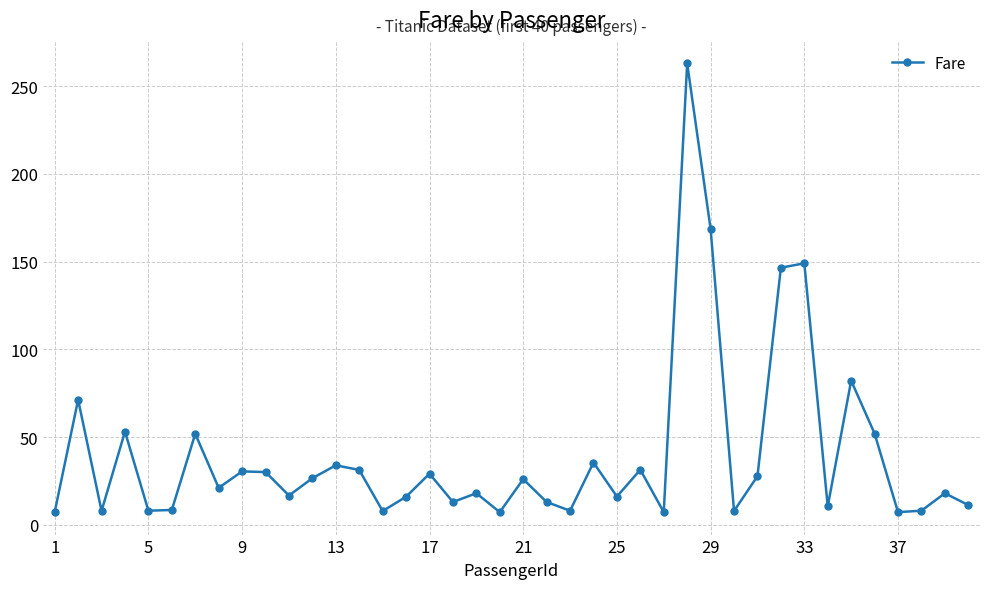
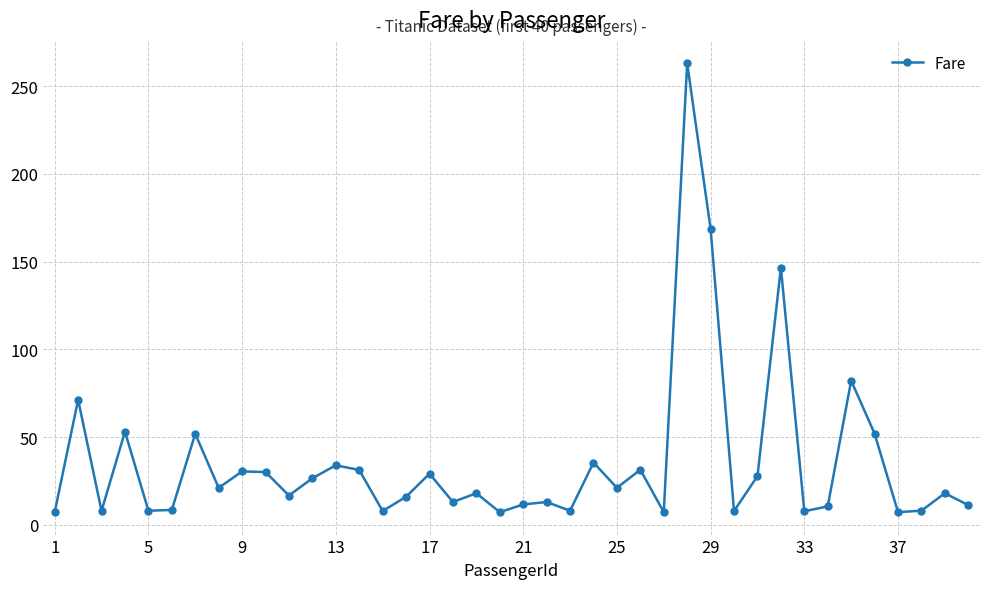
21: 26 -> 12
25: 16 -> 21
33: 149 -> 8
